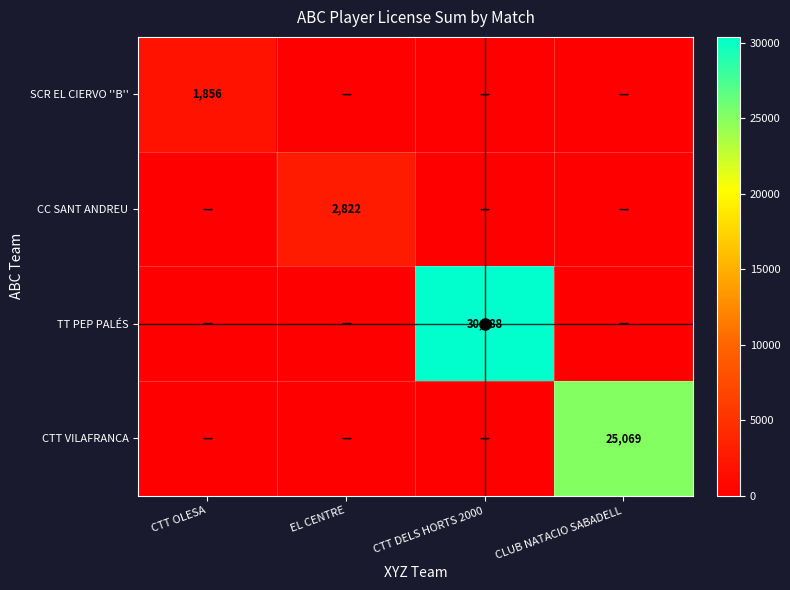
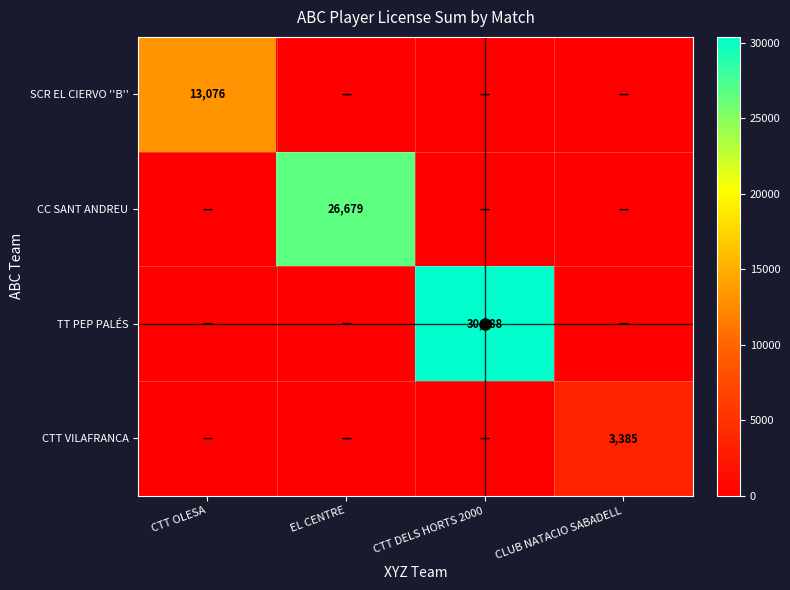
SCR EL CIERVO ''B'', CTT OLESA: 1,856 -> 13,076
CC SANT ANDREU, EL CENTRE: 2,822 -> 26,679
CTT VILAFRANCA, CLUB NATACIO SABADELL: 25,069 -> 3,385
